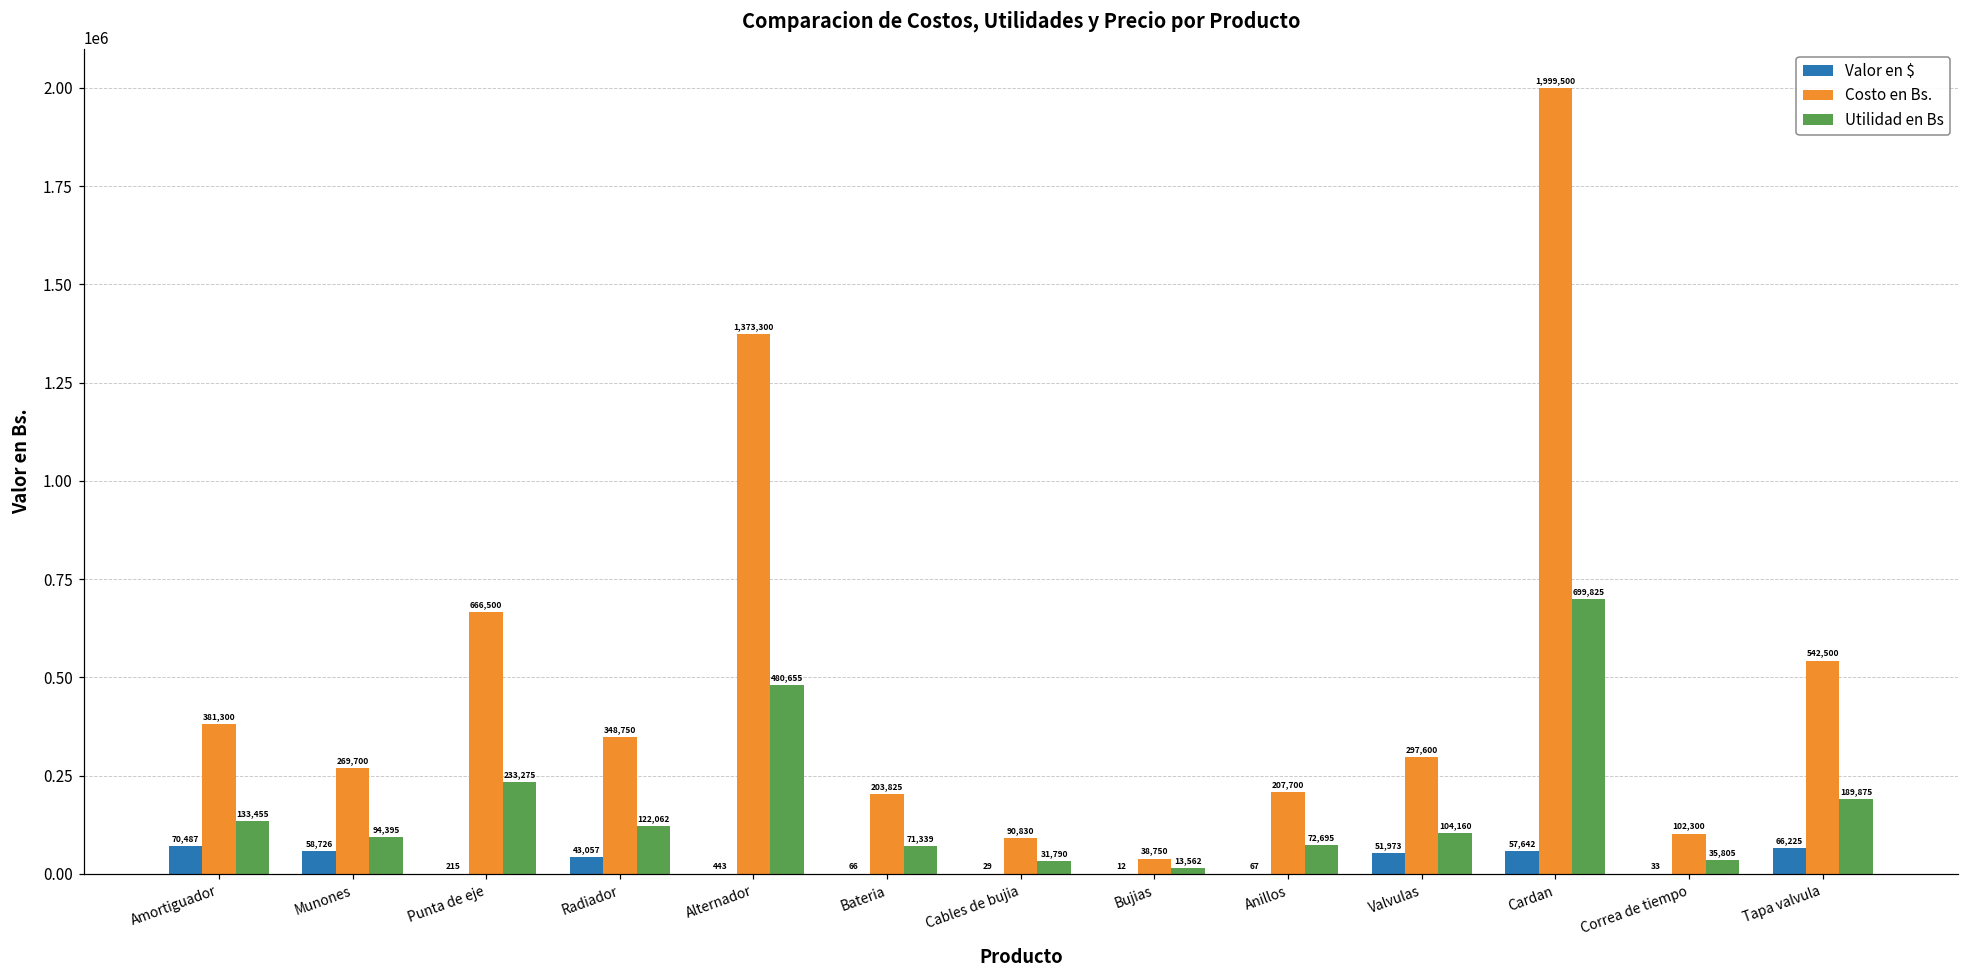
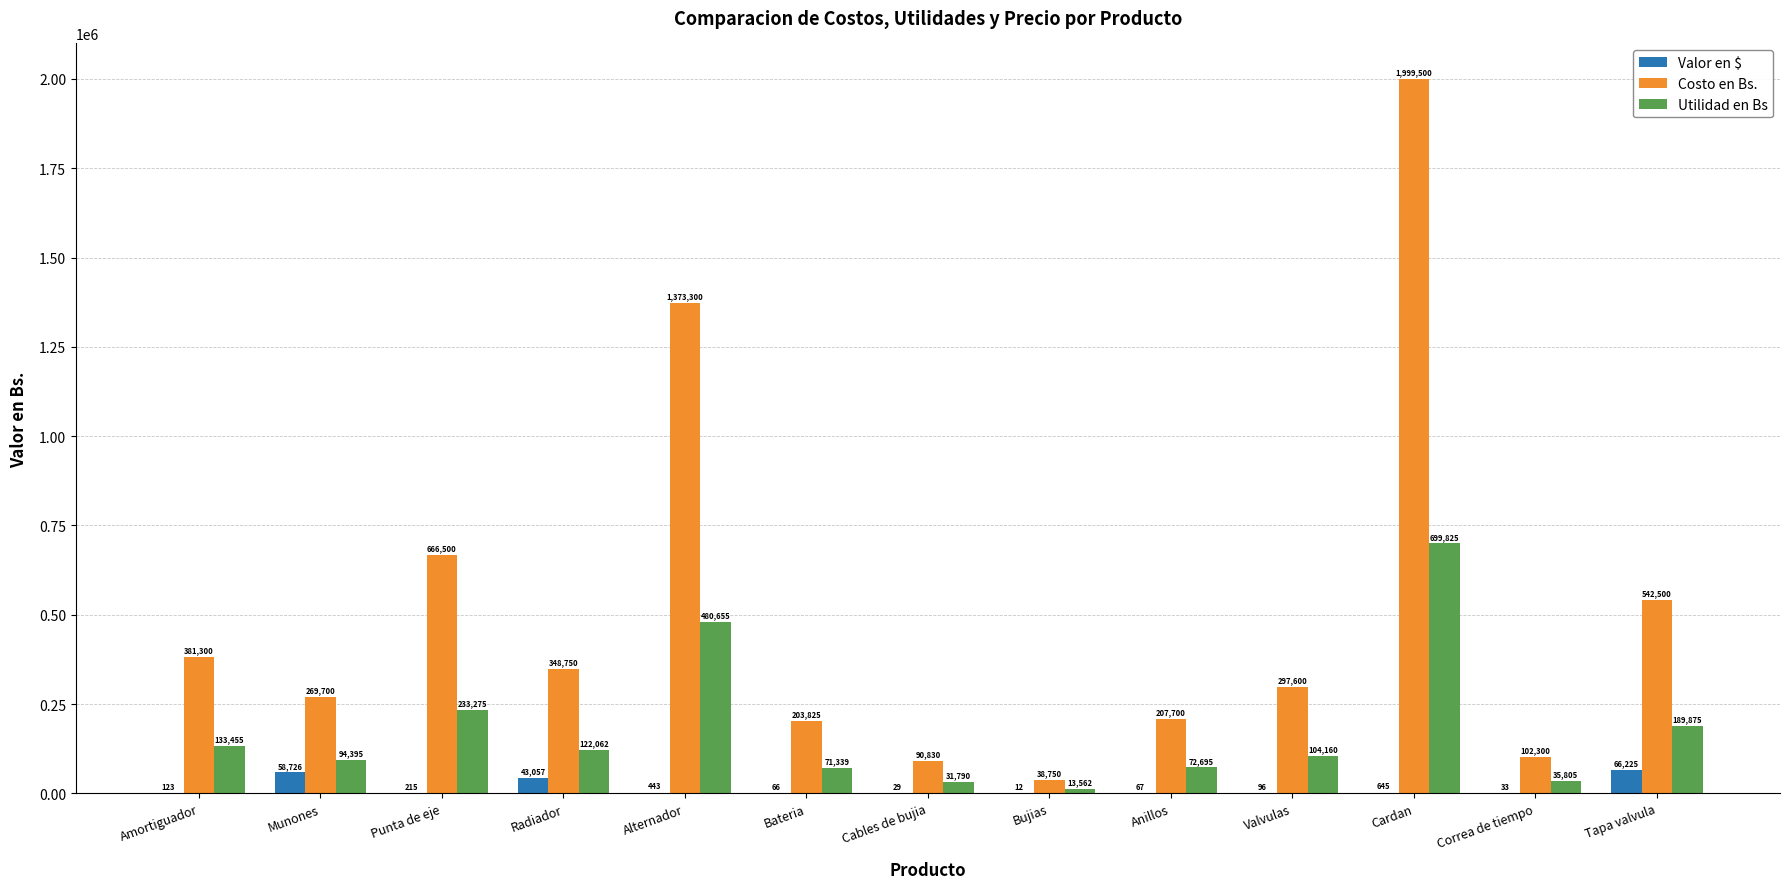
Valor en $, Amortiguador: 70,487 -> 123
Valor en $, Valvulas: 51,973 -> 96
Valor en $, Cardan: 57,642 -> 645
